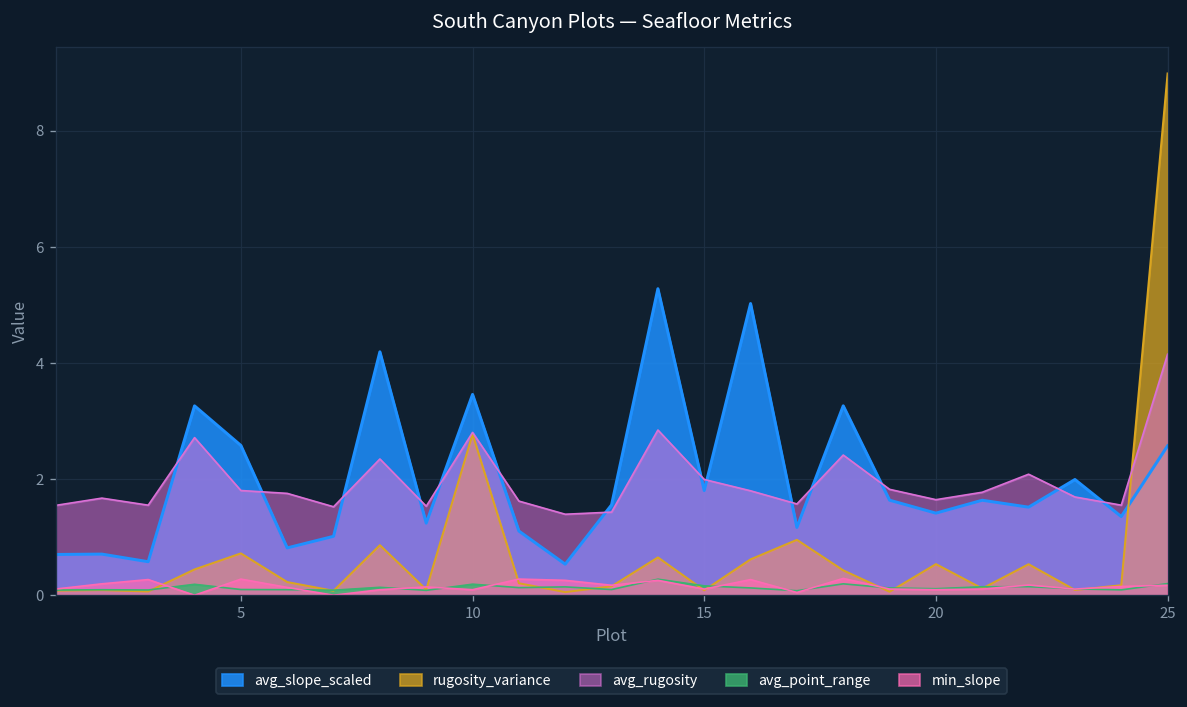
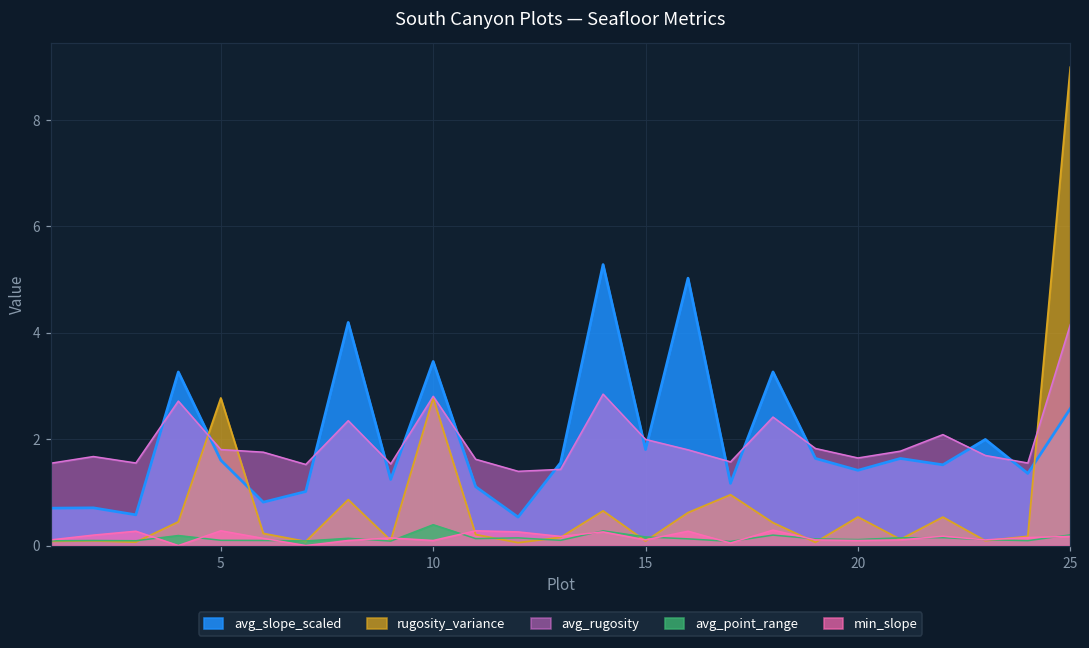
avg_slope_scaled, 5: 2.6 -> 1.6
rugosity_variance, 5: 0.7 -> 2.8
avg_point_range, 10: 0.2 -> 0.4
